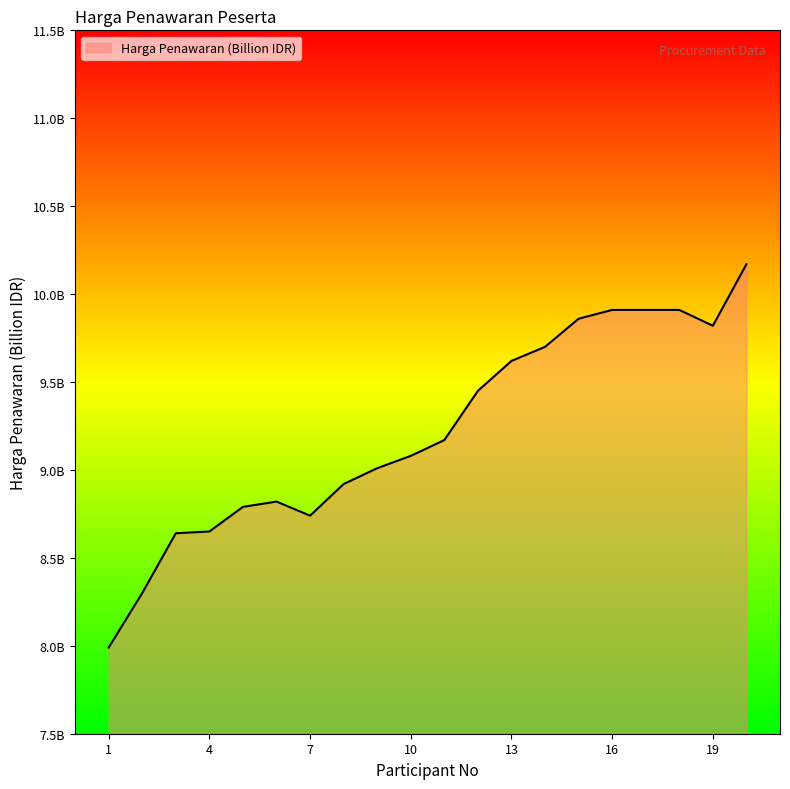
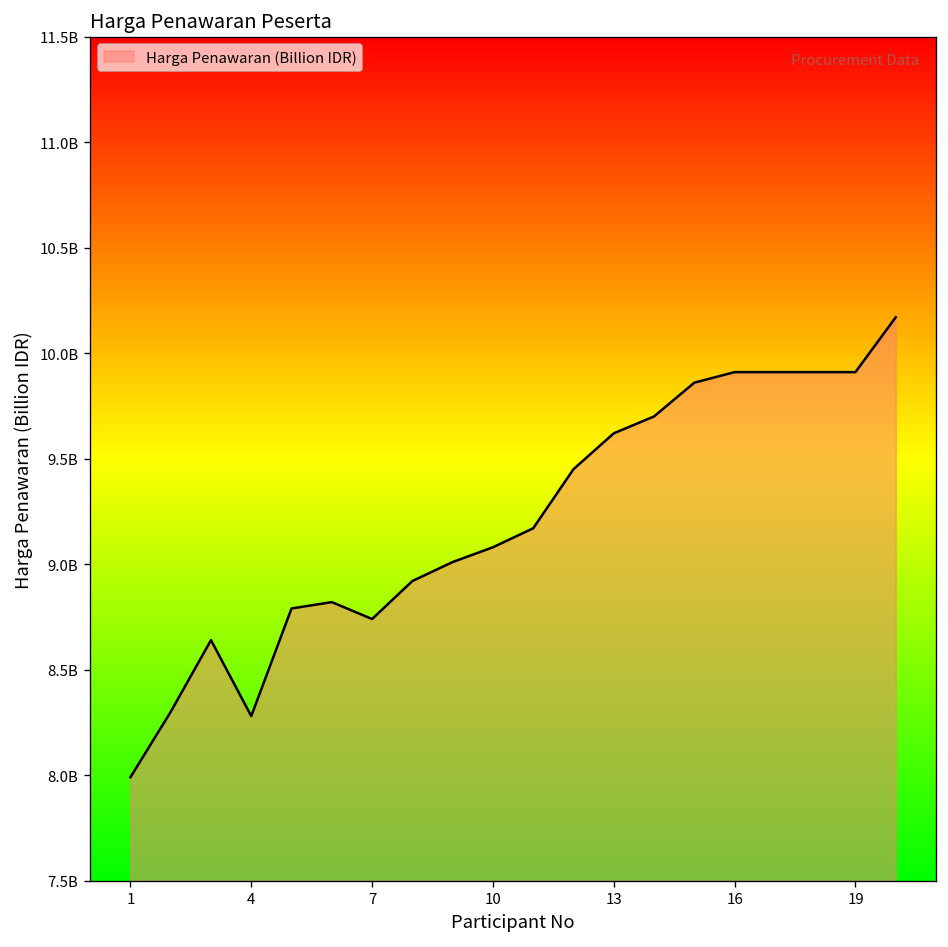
4: 8650000000 -> 8280000000
19: 9820000000 -> 9910000000
